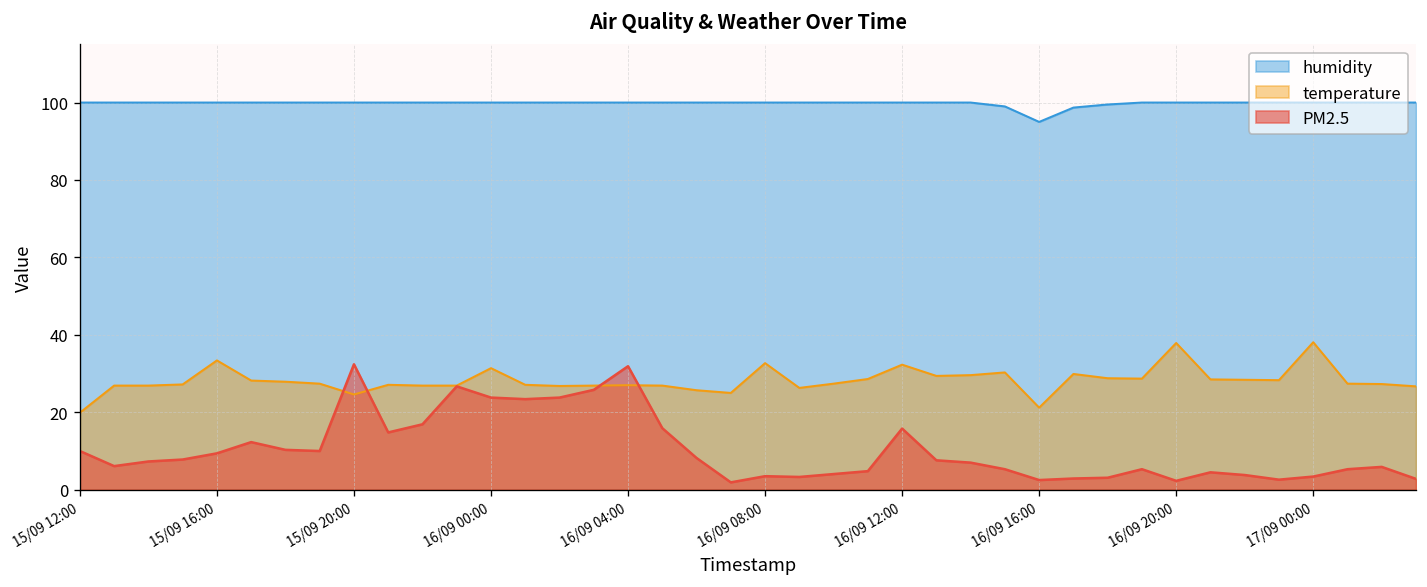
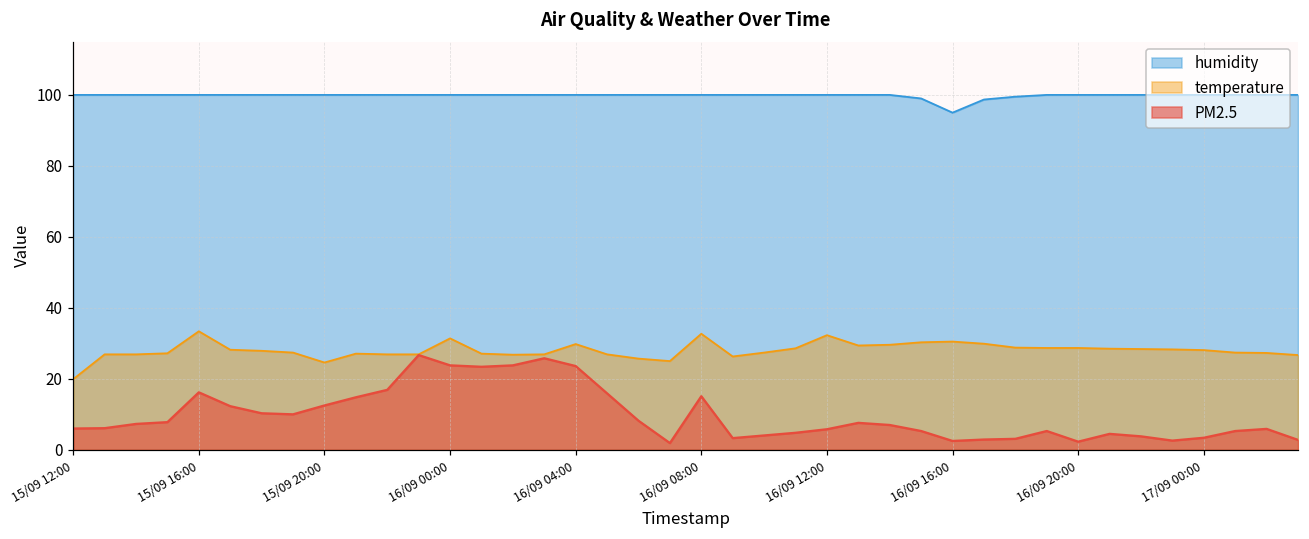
PM2.5, 15/09 12:00: 10 -> 6
PM2.5, 15/09 16:00: 9 -> 16
PM2.5, 15/09 20:00: 32 -> 13
temperature, 16/09 04:00: 27 -> 30
PM2.5, 16/09 04:00: 32 -> 24
PM2.5, 16/09 08:00: 4 -> 15
PM2.5, 16/09 12:00: 16 -> 6
temperature, 16/09 16:00: 21 -> 31
temperature, 16/09 20:00: 38 -> 29
temperature, 17/09 00:00: 38 -> 28
